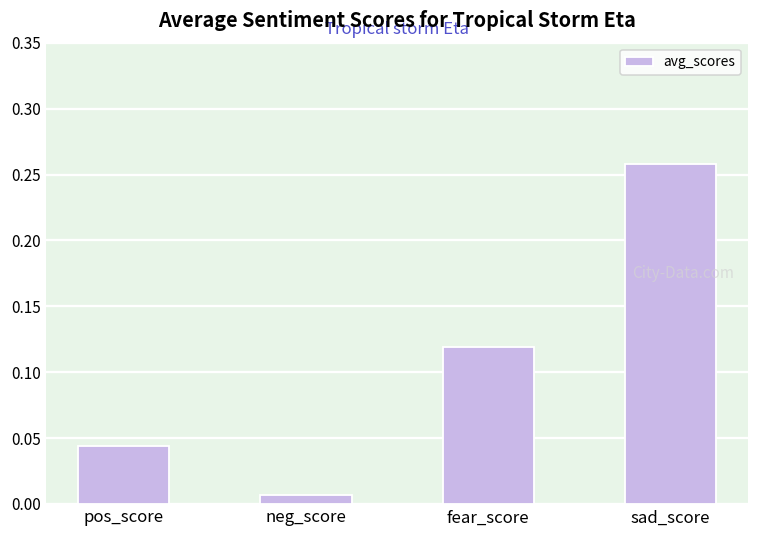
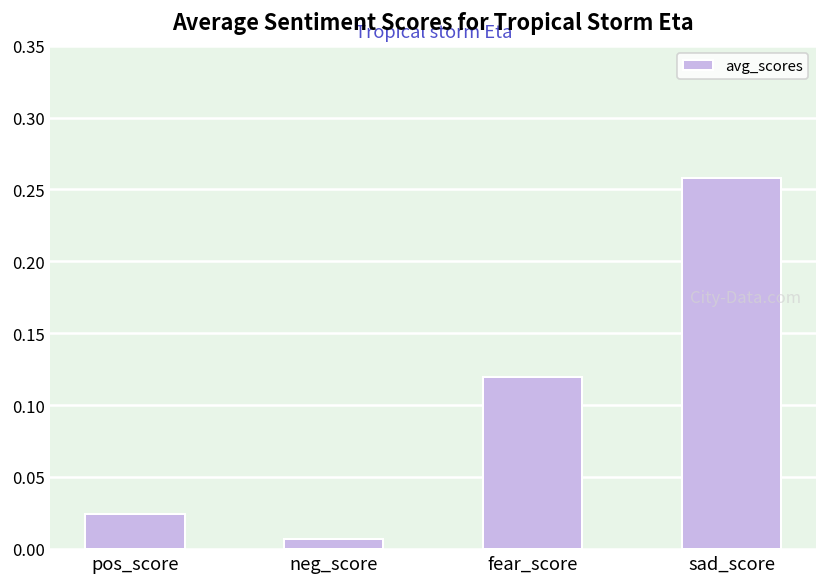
pos_score: 0.044 -> 0.024
